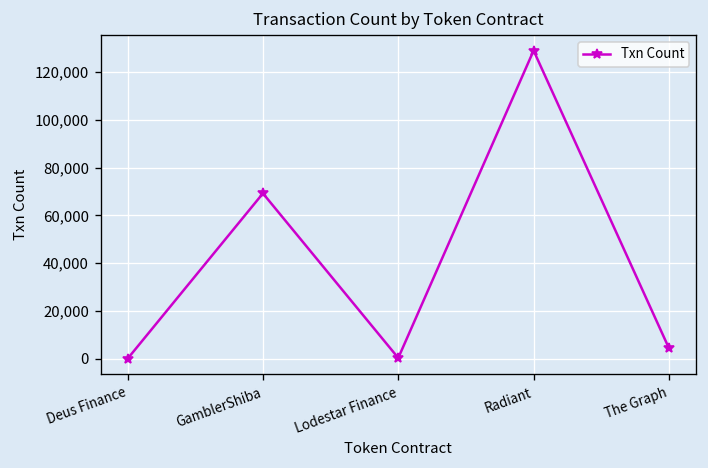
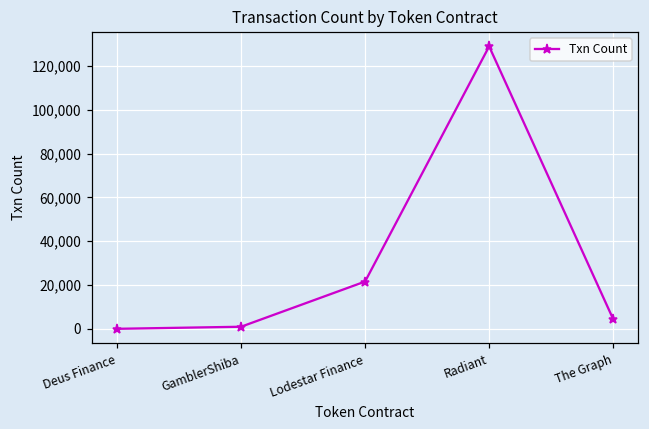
GamblerShiba: 69,000 -> 1,000
Lodestar Finance: 0 -> 22,000
